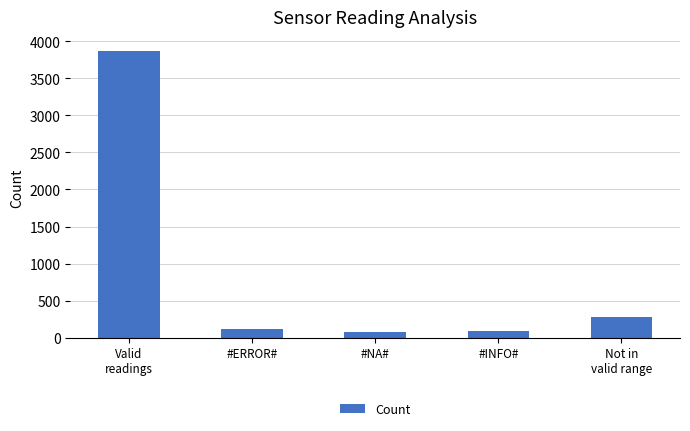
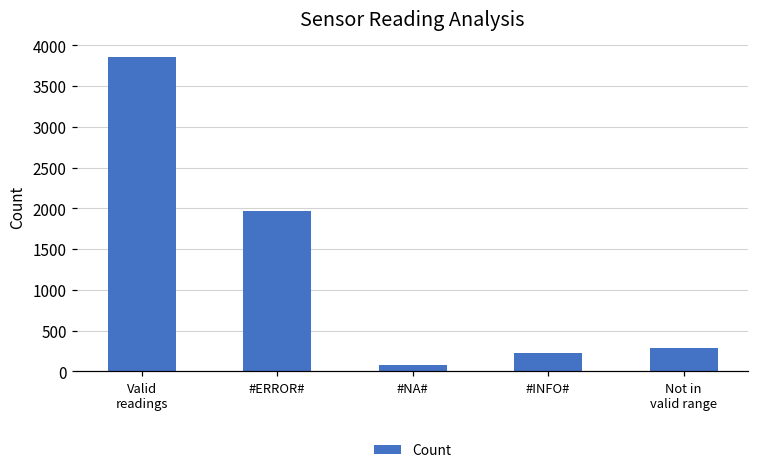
#ERROR#: 100 -> 2000
#INFO#: 100 -> 200
